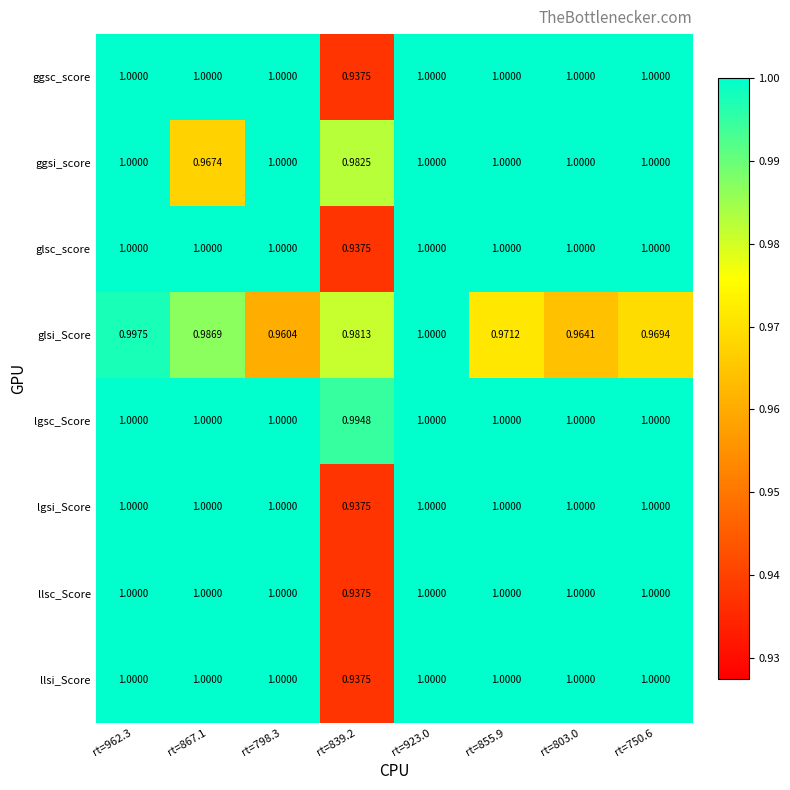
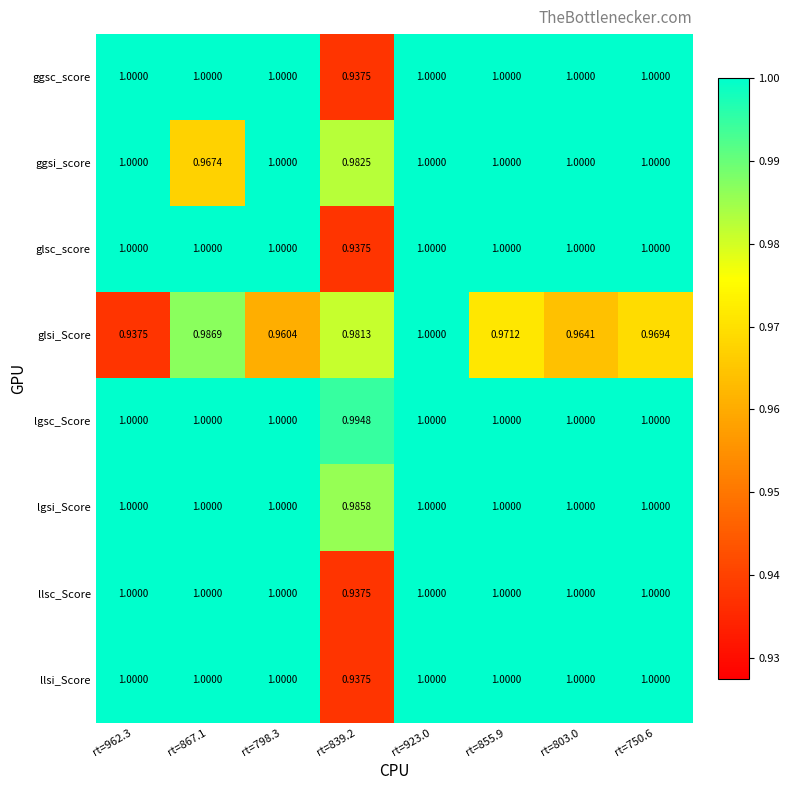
glsi_Score, rt=962.3: 0.9975 -> 0.9375
lgsi_Score, rt=839.2: 0.9375 -> 0.9858
